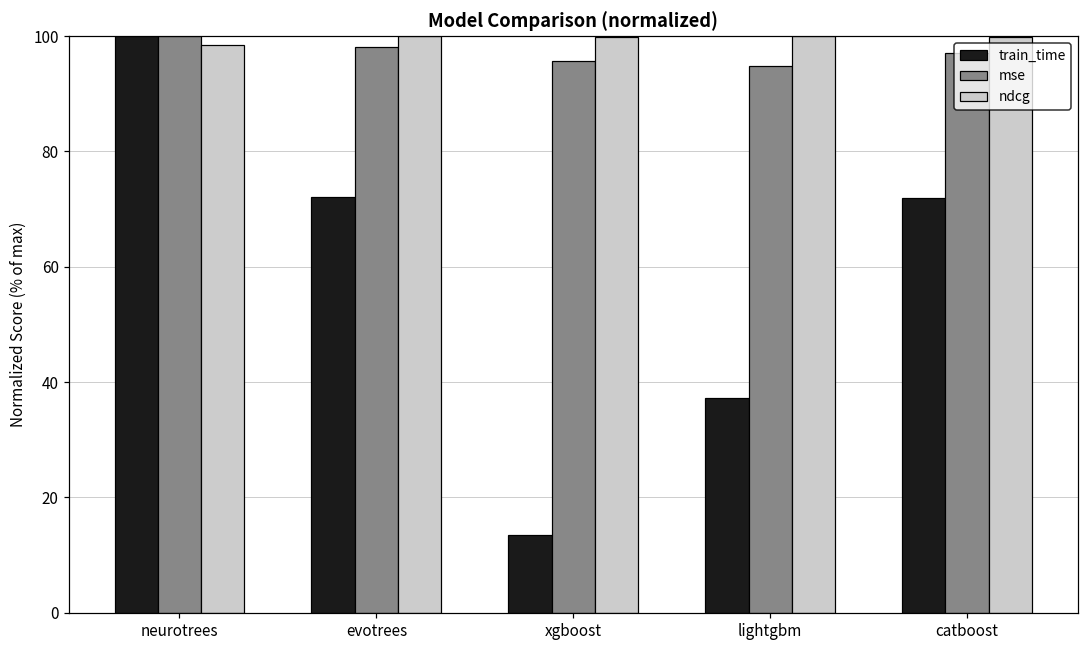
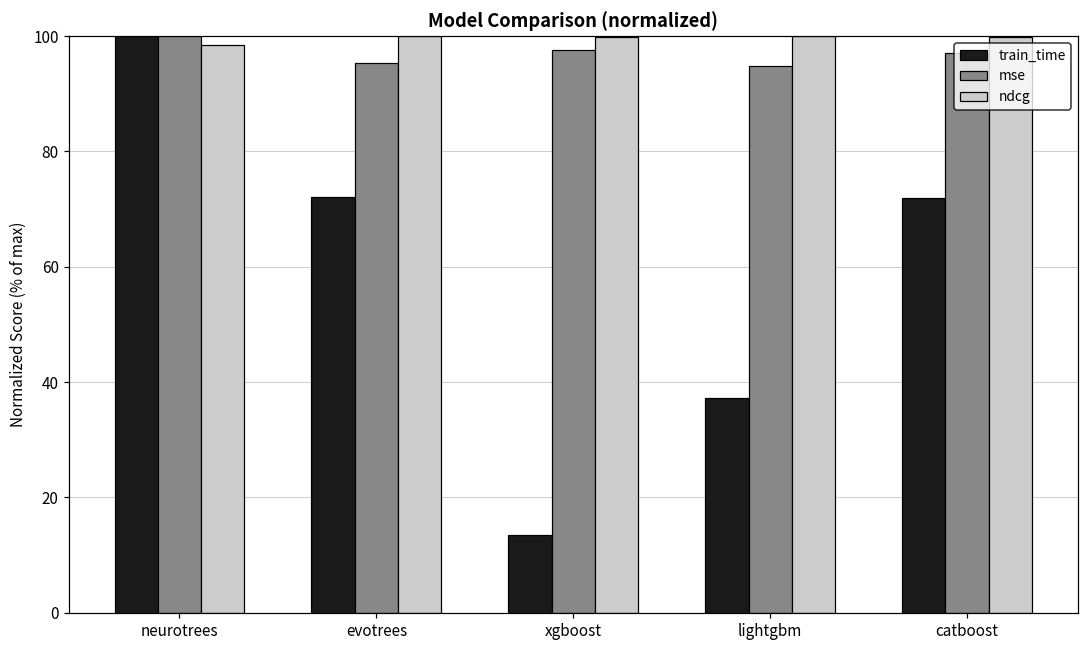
mse, evotrees: 98 -> 95
mse, xgboost: 96 -> 98
